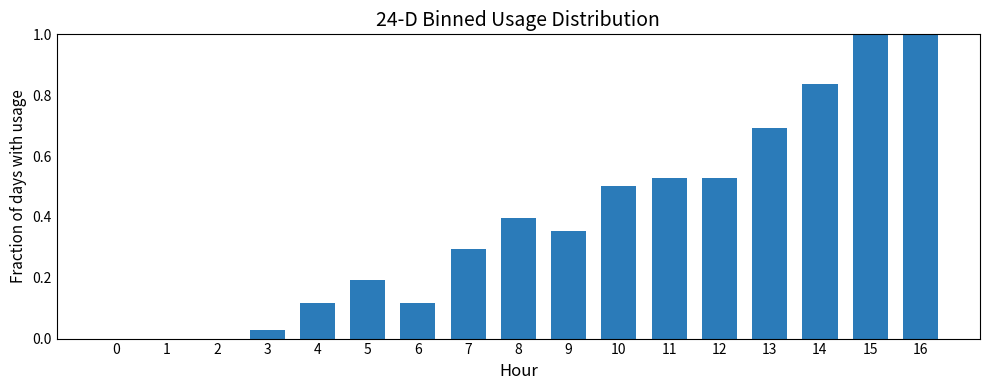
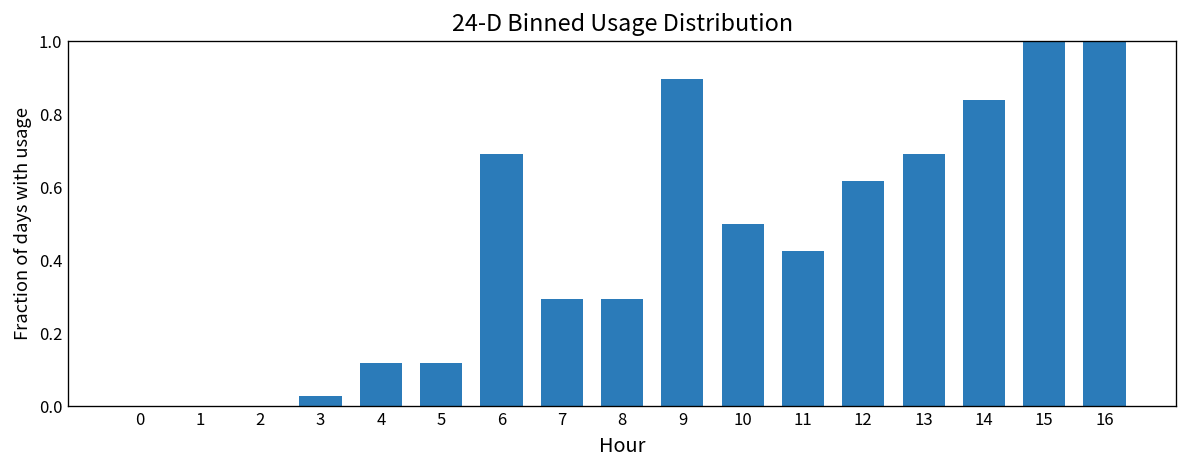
5: 0.19 -> 0.12
6: 0.12 -> 0.69
8: 0.40 -> 0.29
9: 0.35 -> 0.90
11: 0.53 -> 0.43
12: 0.53 -> 0.62
